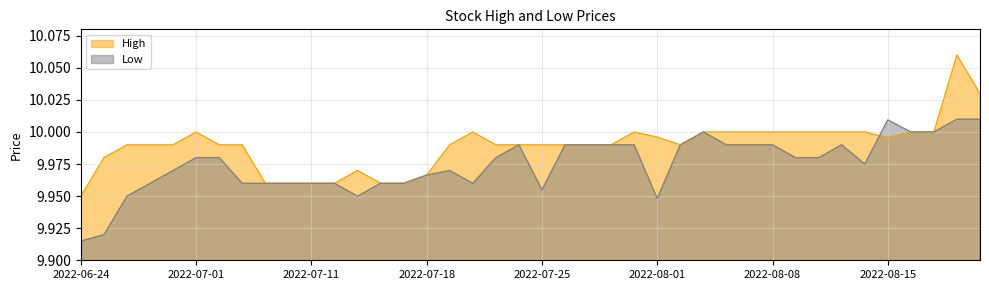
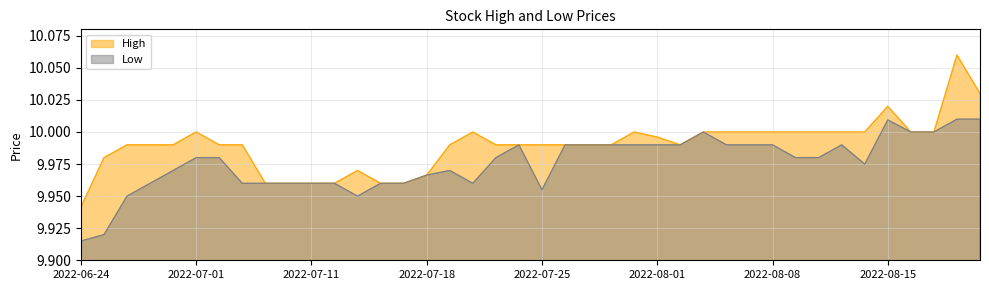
High, 2022-06-24: 9.950 -> 9.941
Low, 2022-08-01: 9.948 -> 9.990
High, 2022-08-15: 9.996 -> 10.020
